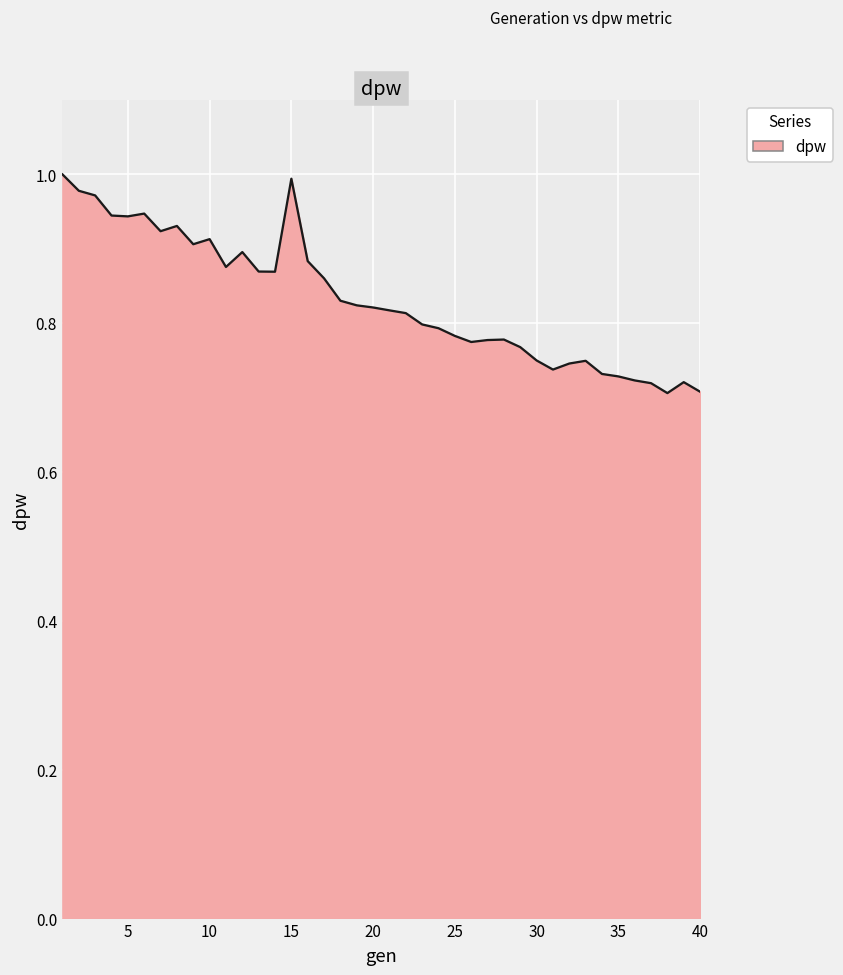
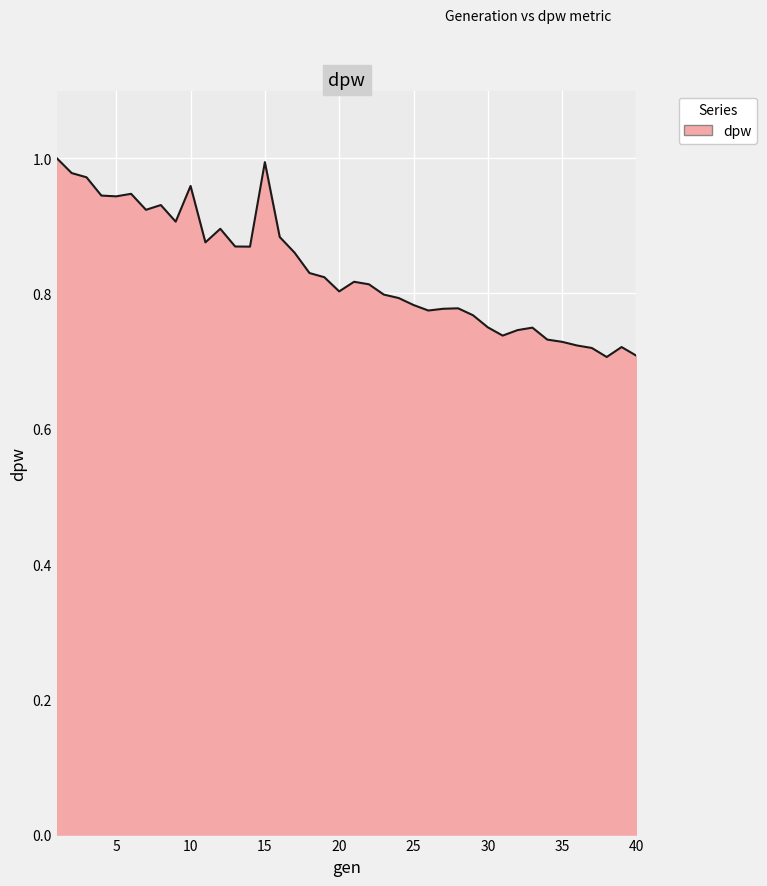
10: 0.91 -> 0.96
20: 0.82 -> 0.80
